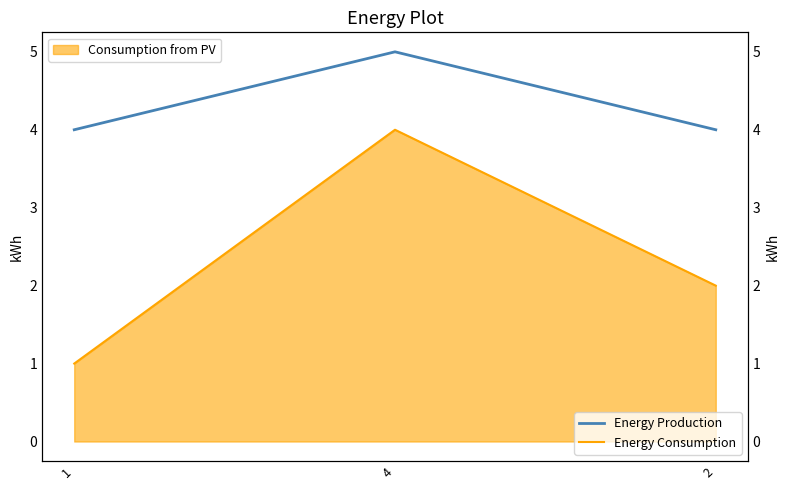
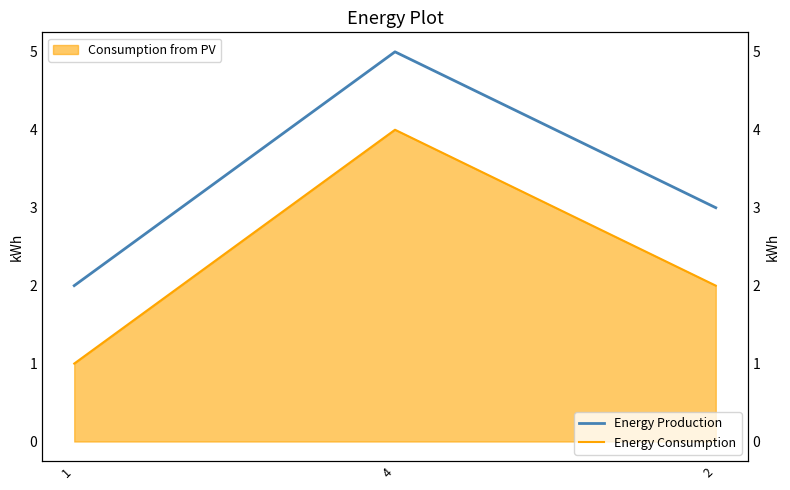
Energy Production, 1: 4 -> 2
Energy Production, 2: 4 -> 3
